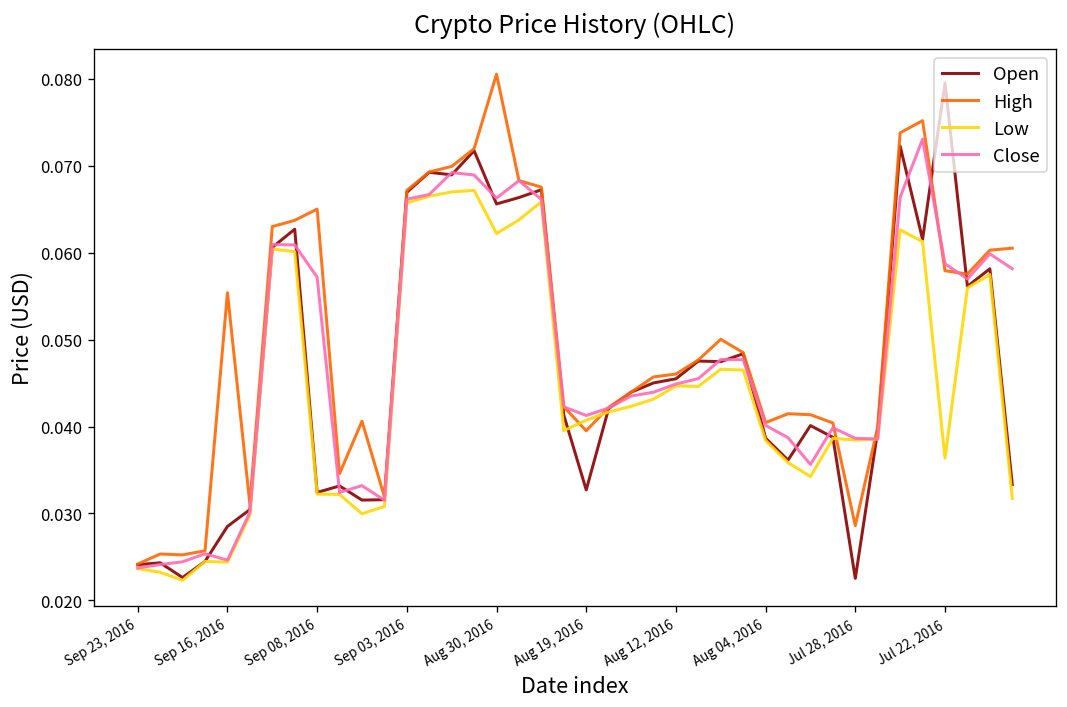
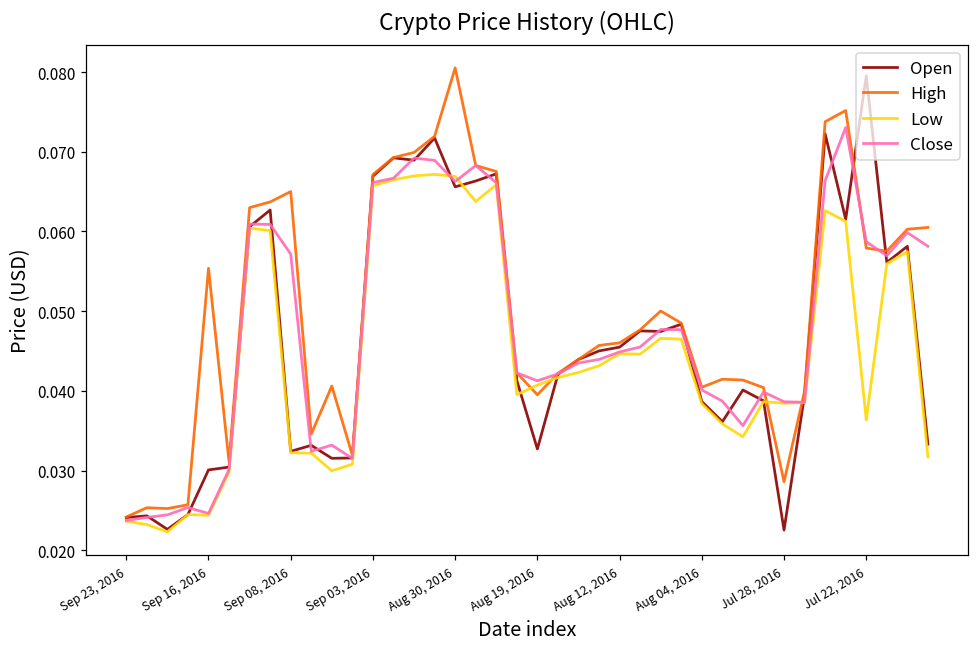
Open, Sep 16, 2016: 0.029 -> 0.030
Low, Aug 30, 2016: 0.062 -> 0.067
